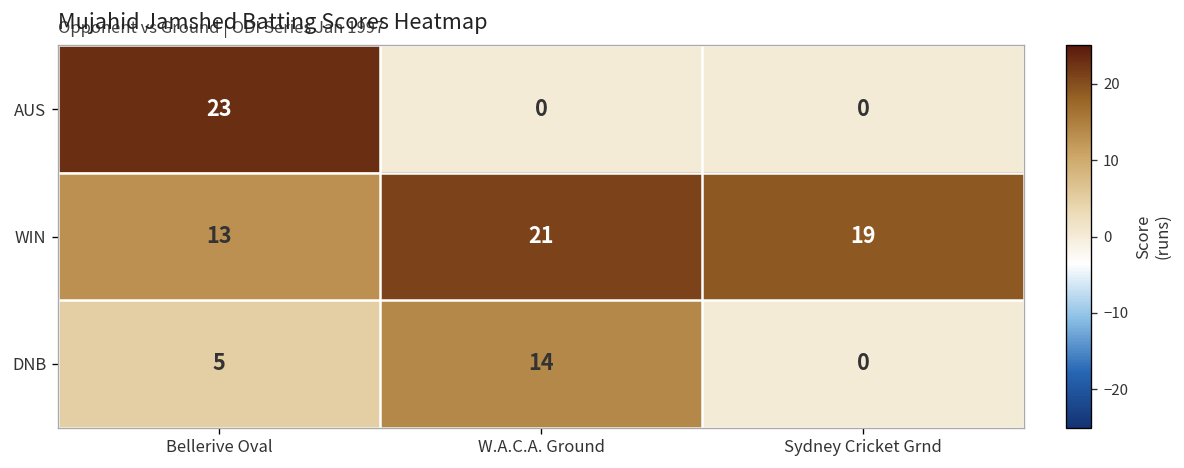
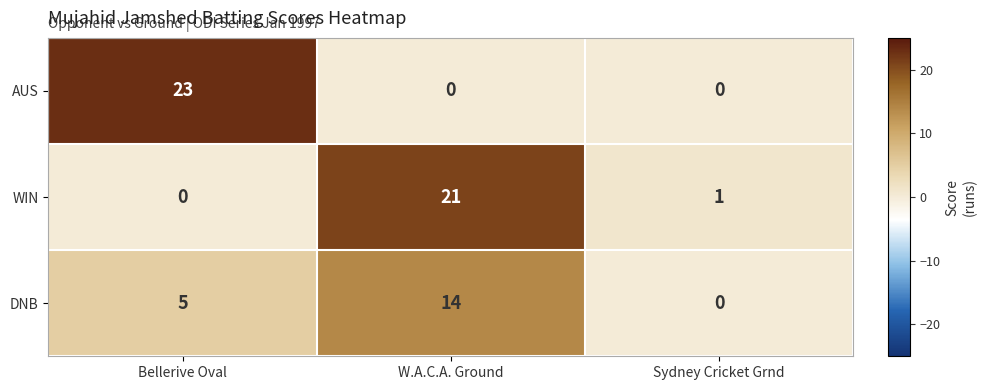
WIN, Bellerive Oval: 13 -> 0
WIN, Sydney Cricket Grnd: 19 -> 1
